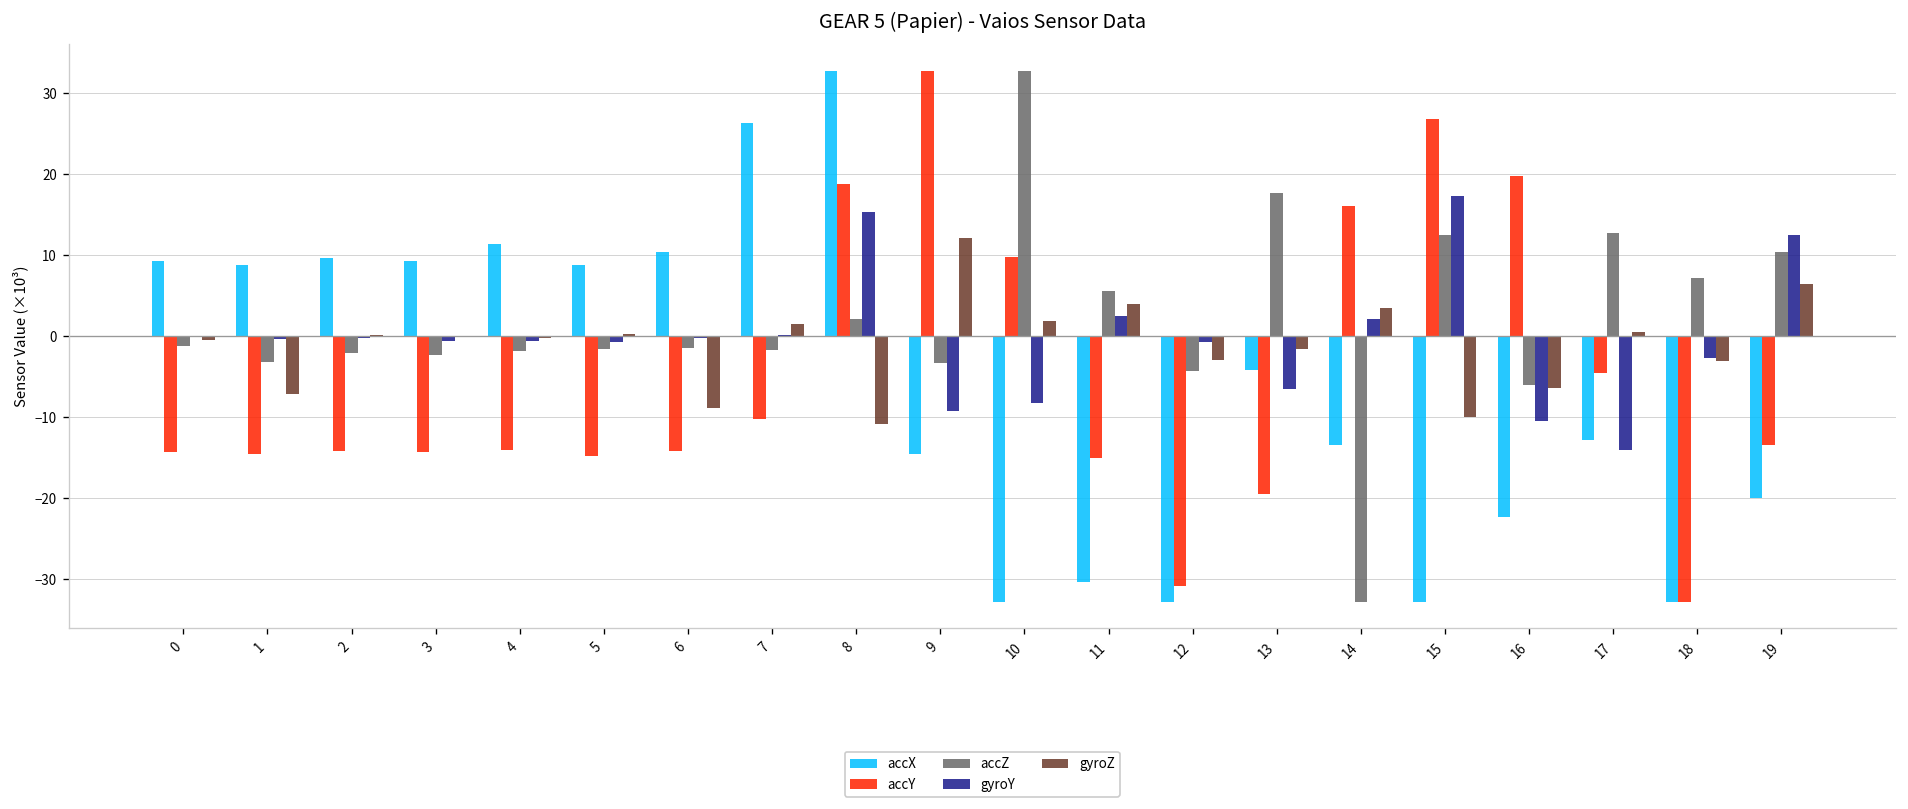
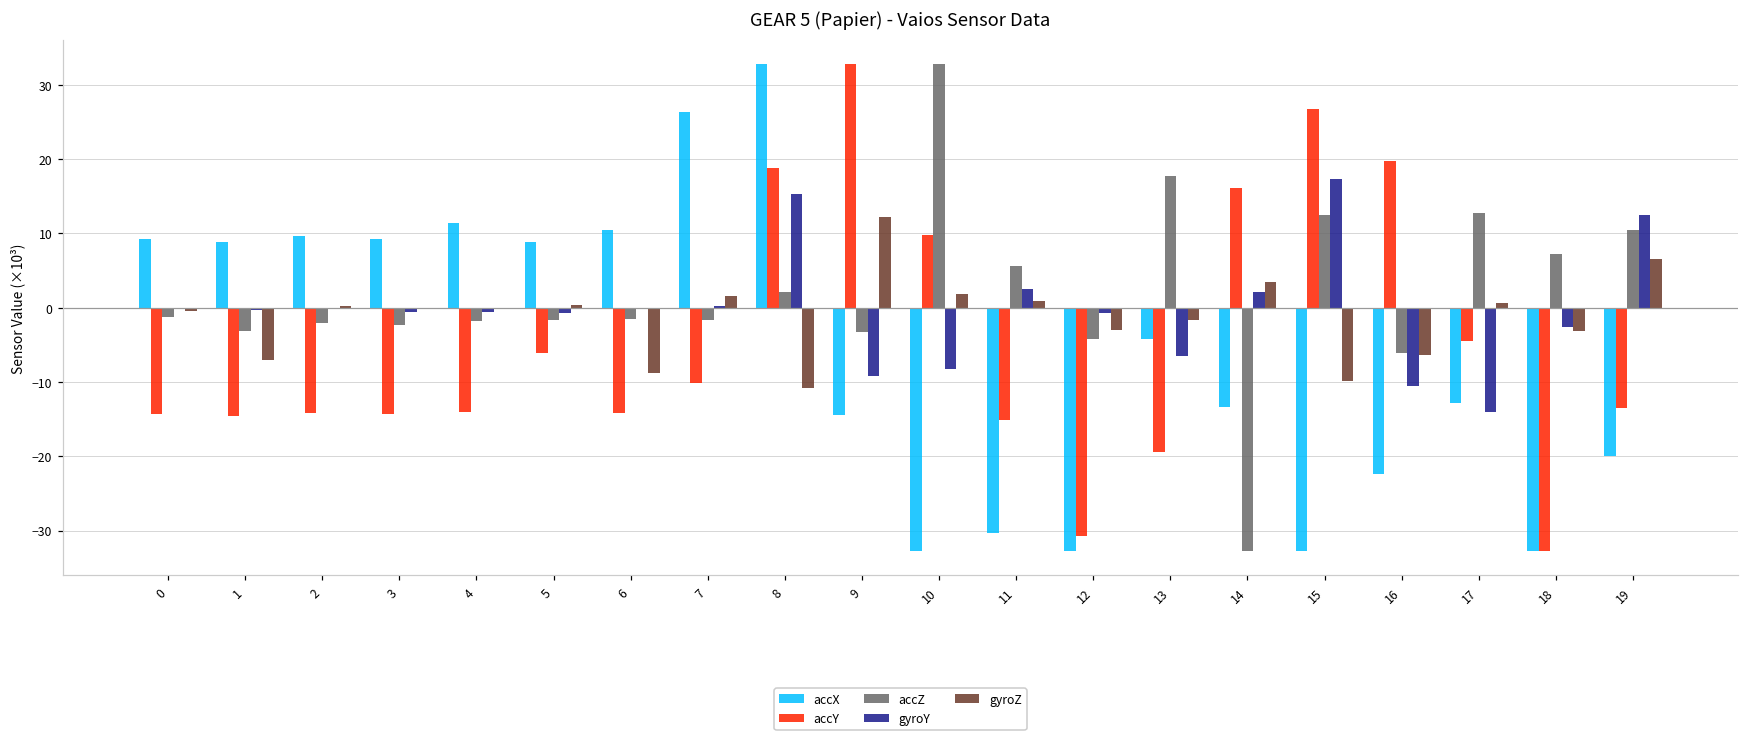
accY, 5: -15 -> -6
gyroZ, 11: 4 -> 1
